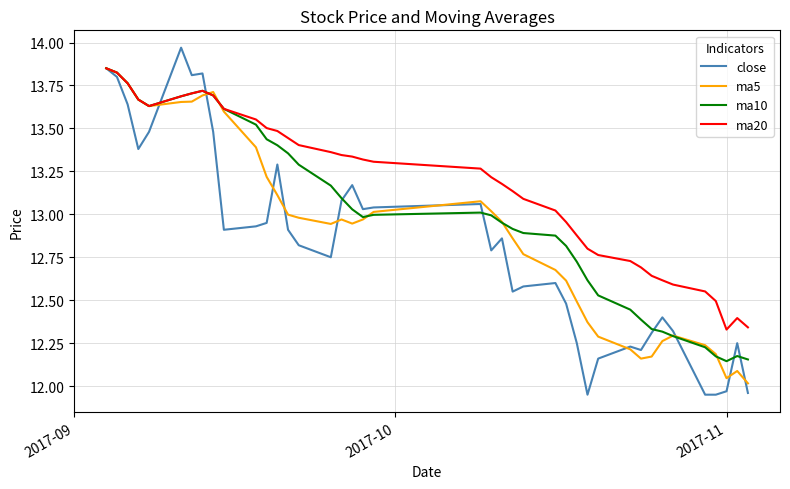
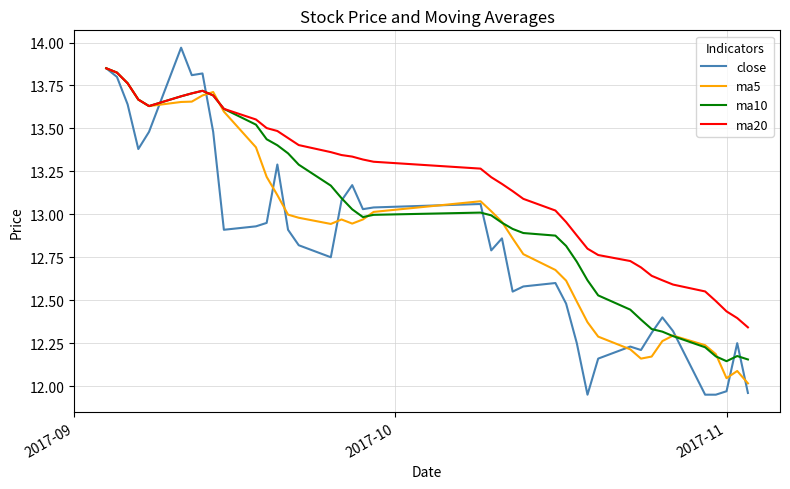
ma20, 2017-11: 12.33 -> 12.44
